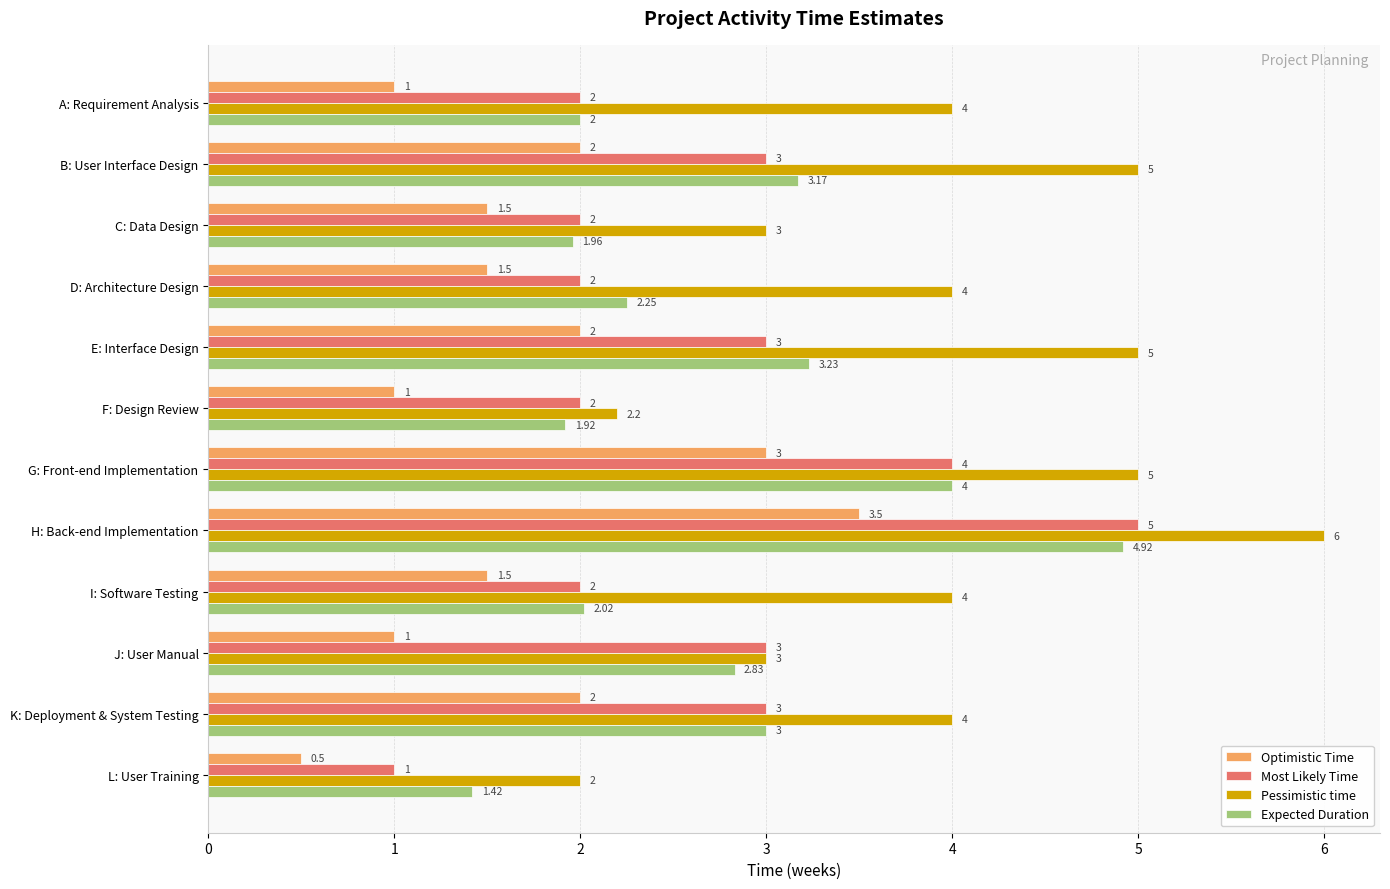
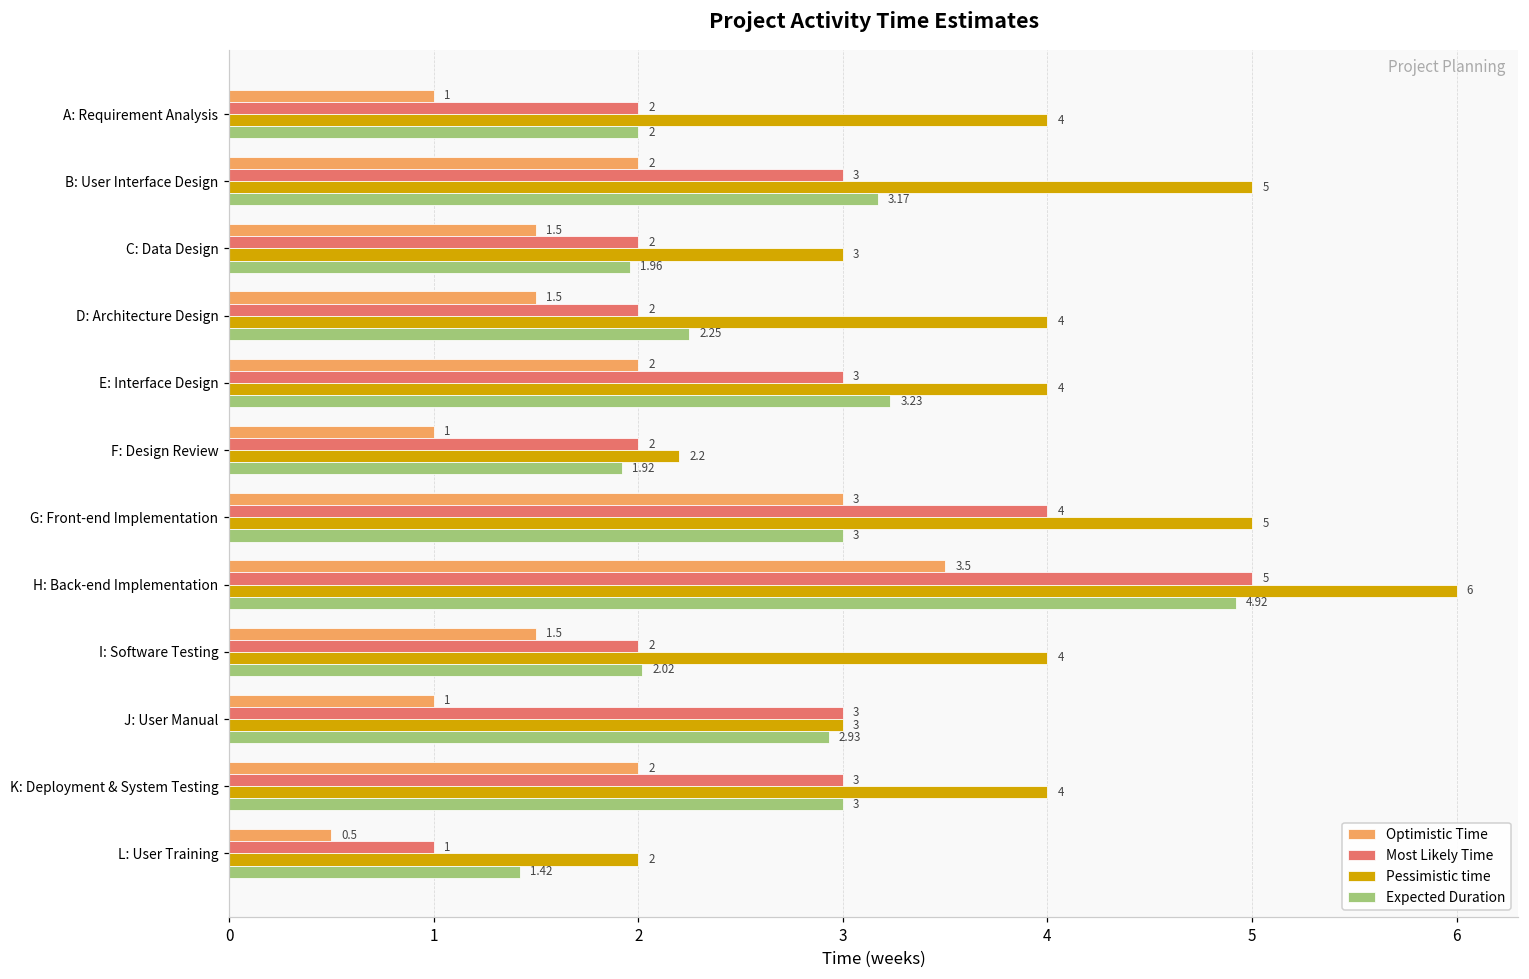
Pessimistic time, E: Interface Design: 5 -> 4
Expected Duration, G: Front-end Implementation: 4 -> 3
Expected Duration, J: User Manual: 2.83 -> 2.93
